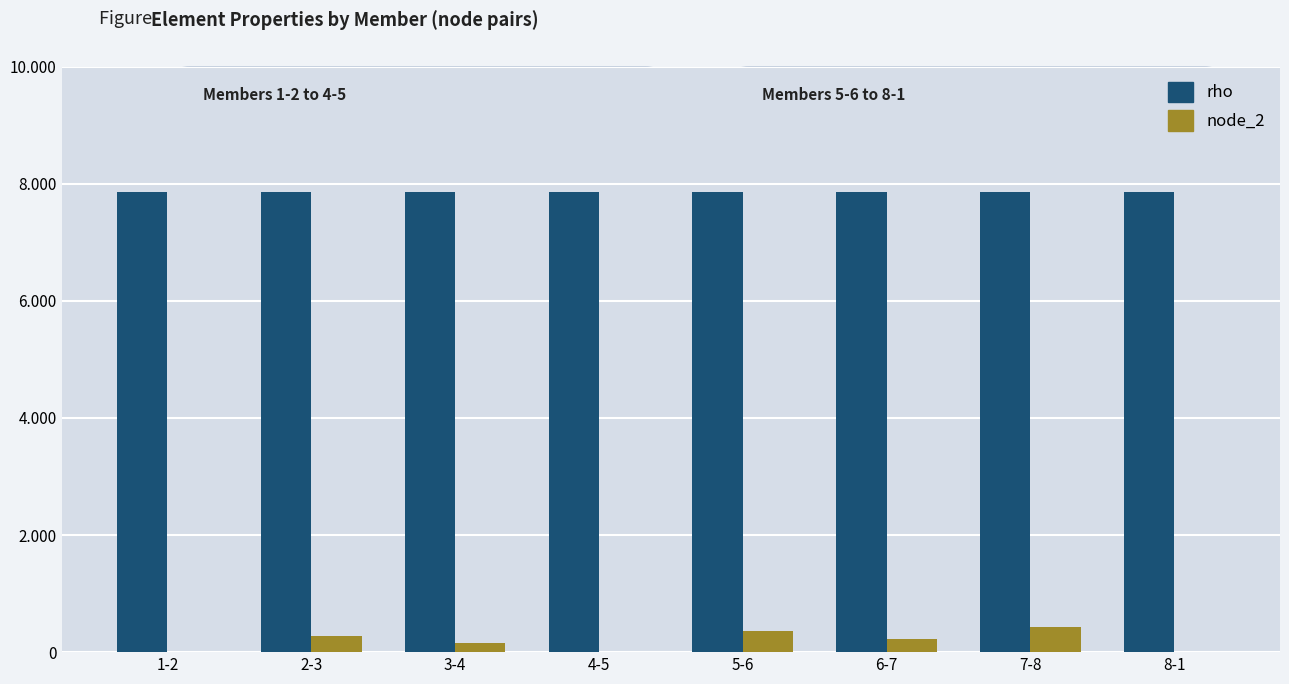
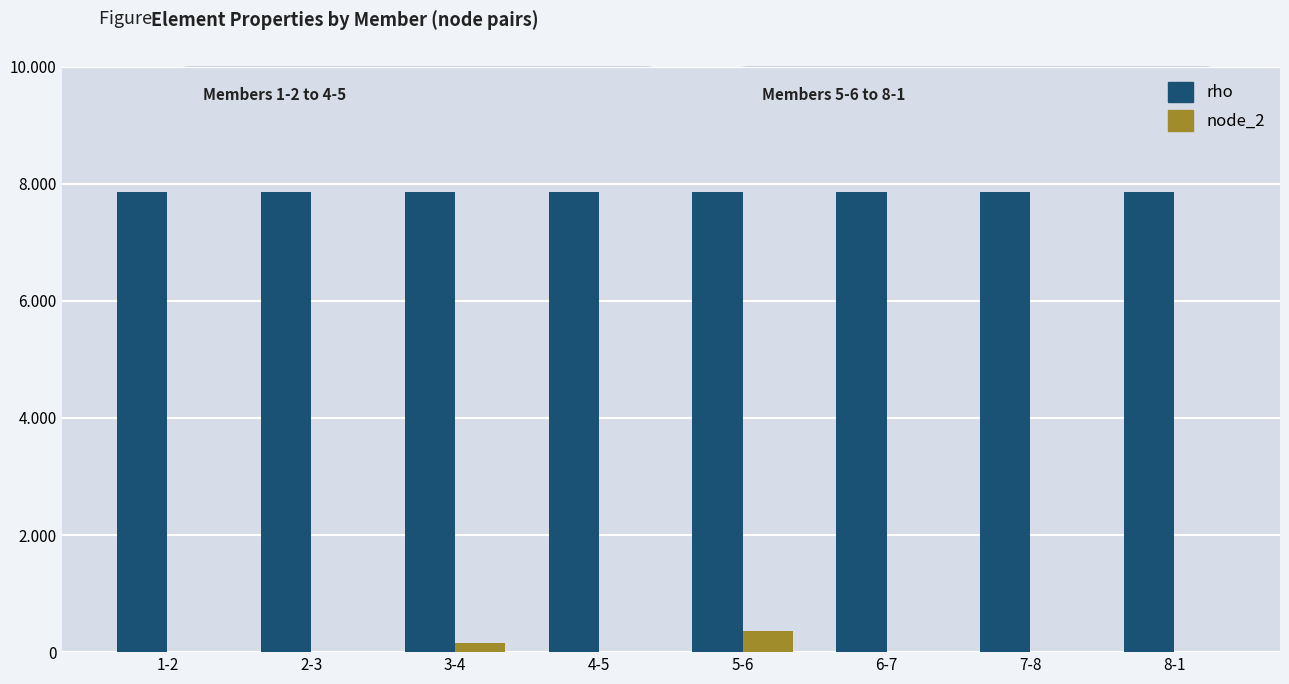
node_2, 2-3: 0.3 -> 0.0
node_2, 6-7: 0.2 -> 0.0
node_2, 7-8: 0.4 -> 0.0
